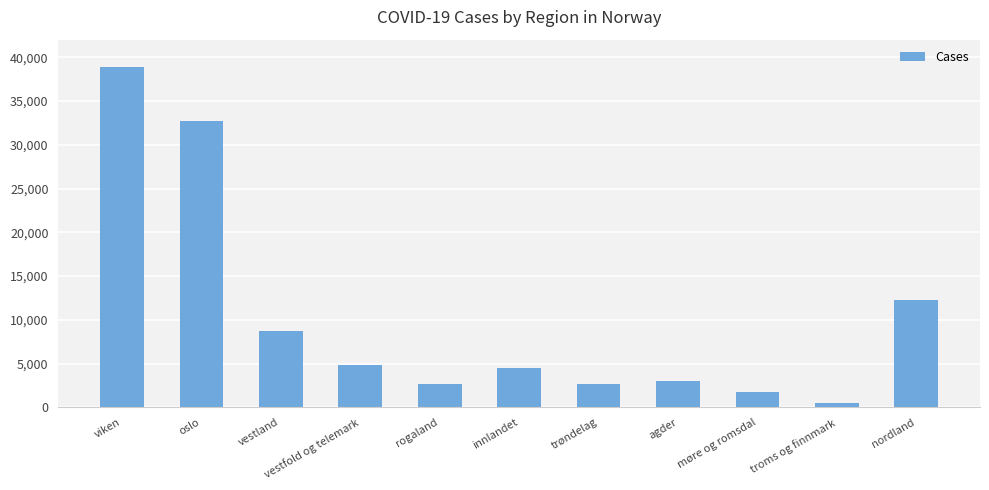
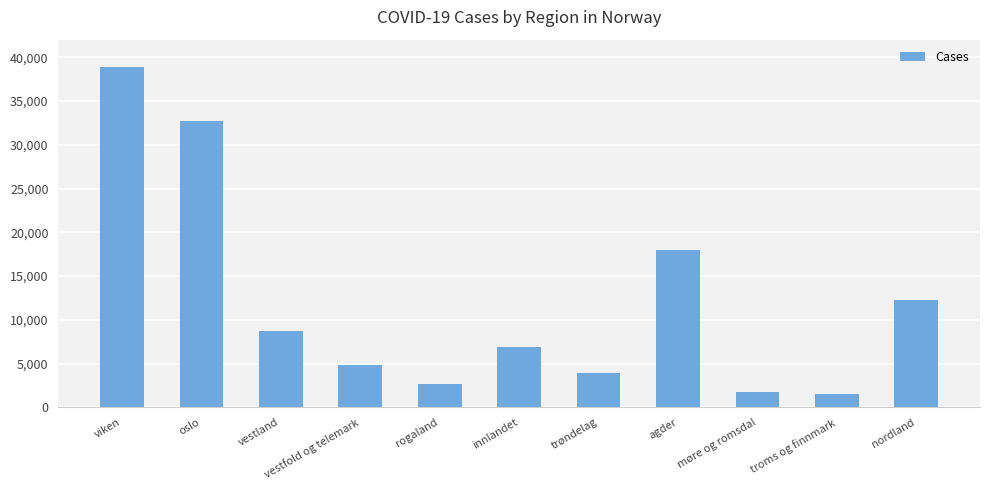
innlandet: 4,000 -> 7,000
trøndelag: 3,000 -> 4,000
agder: 3,000 -> 18,000
troms og finnmark: 1,000 -> 2,000
